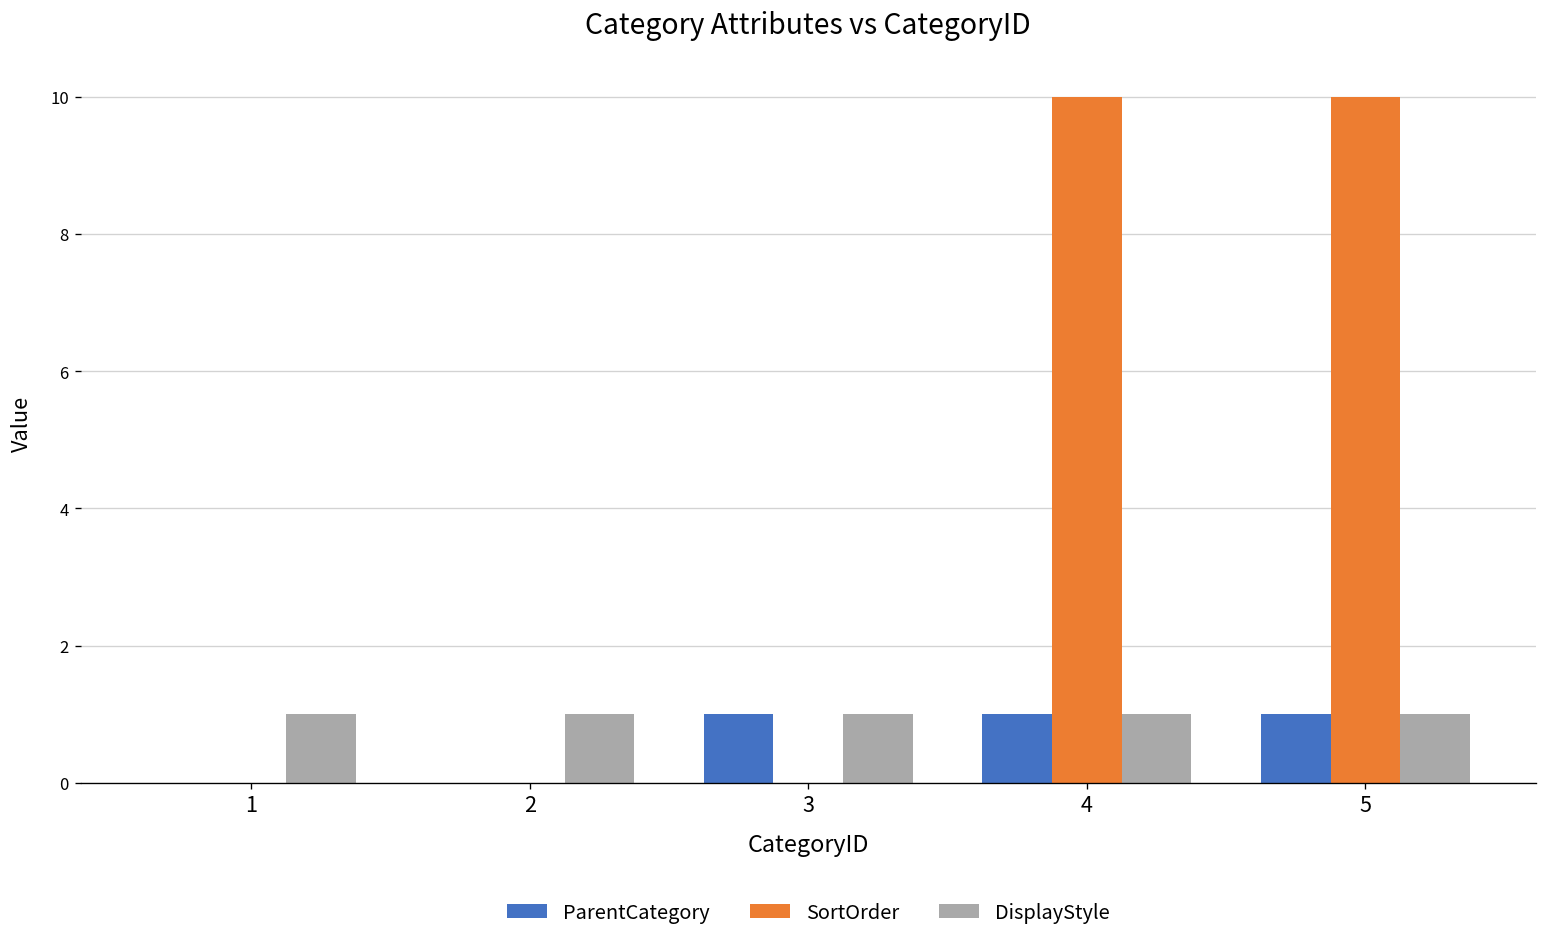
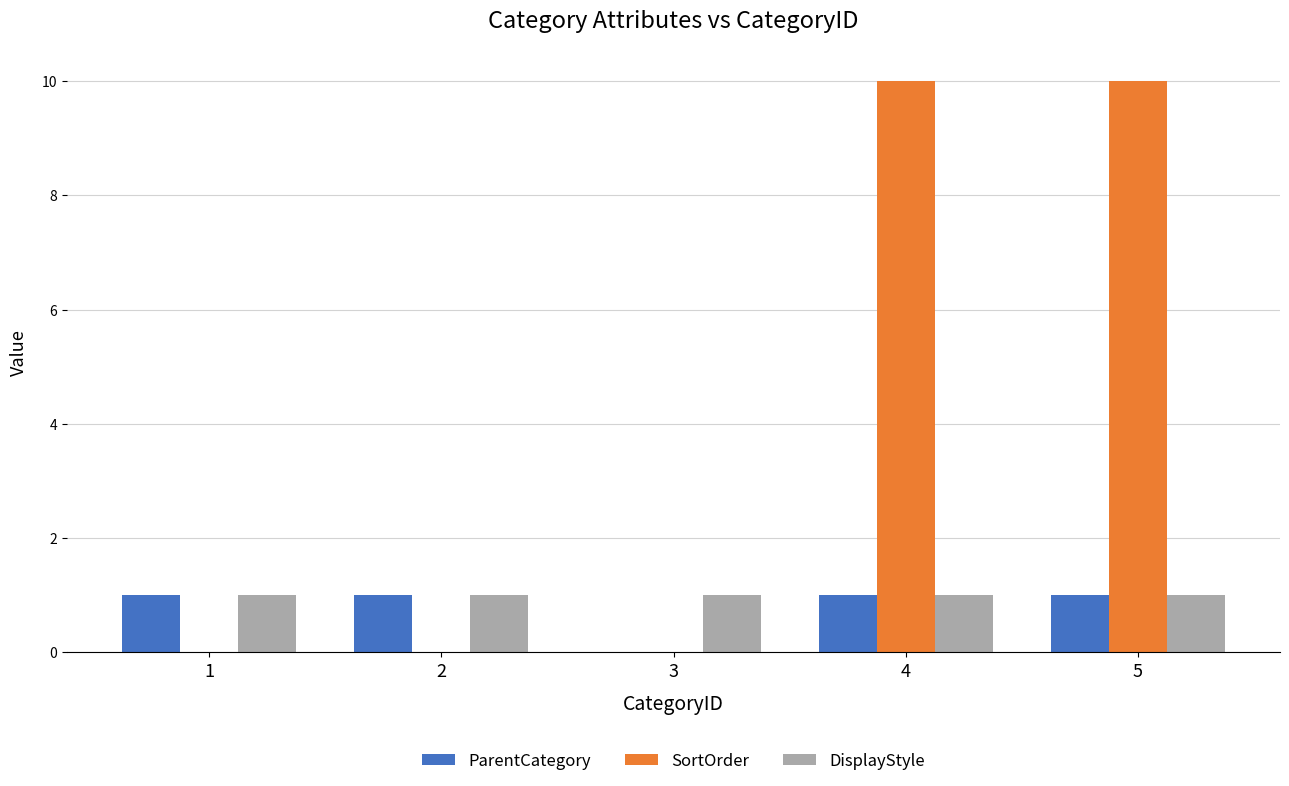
ParentCategory, 1: 0 -> 1
ParentCategory, 2: 0 -> 1
ParentCategory, 3: 1 -> 0
